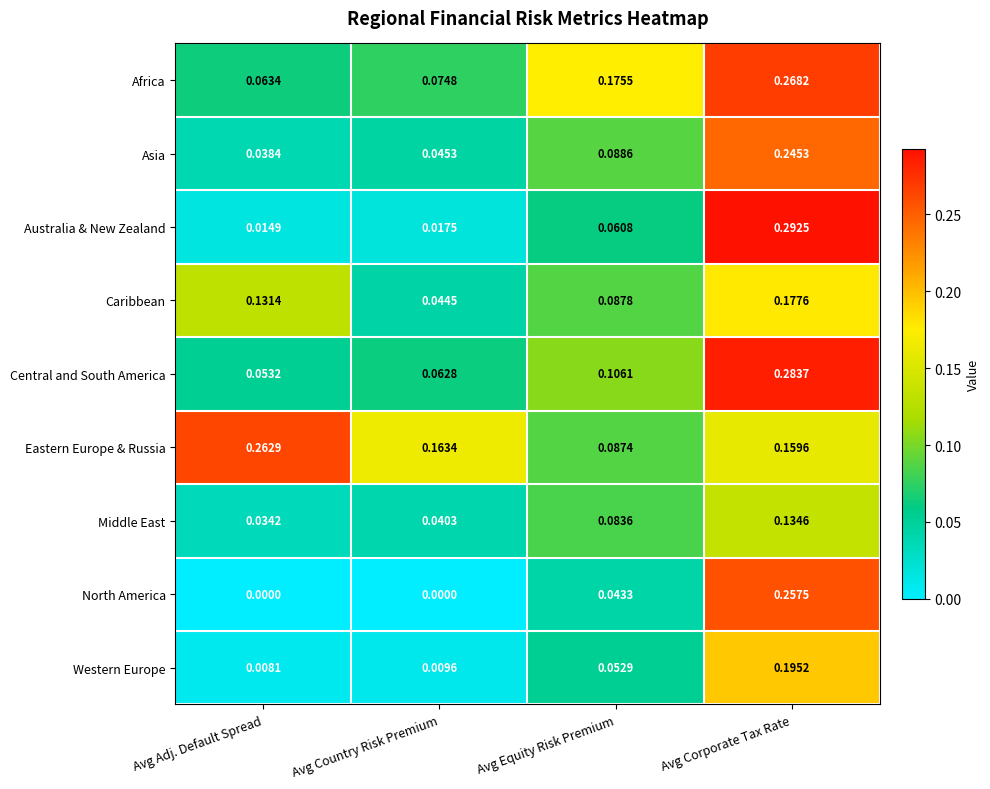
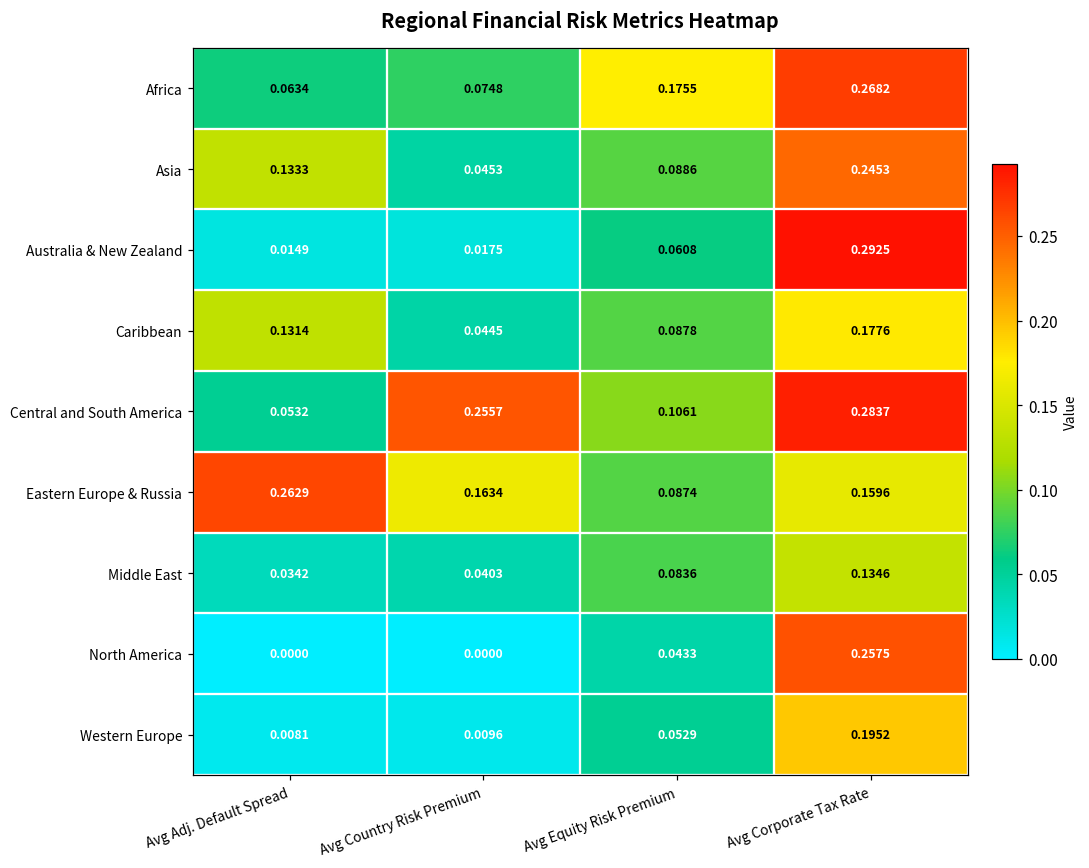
Asia, Avg Adj. Default Spread: 0.0384 -> 0.1333
Central and South America, Avg Country Risk Premium: 0.0628 -> 0.2557
